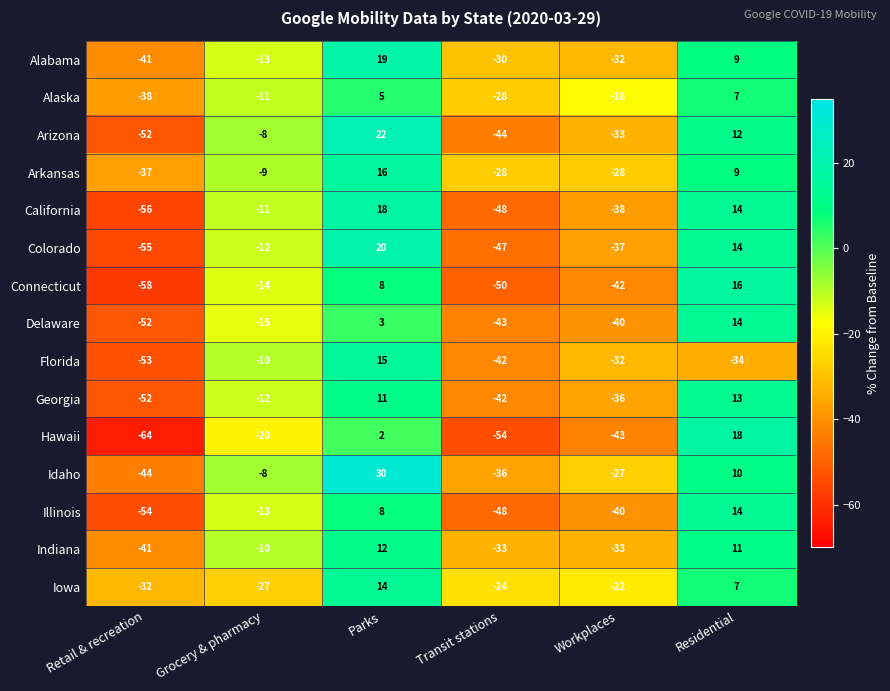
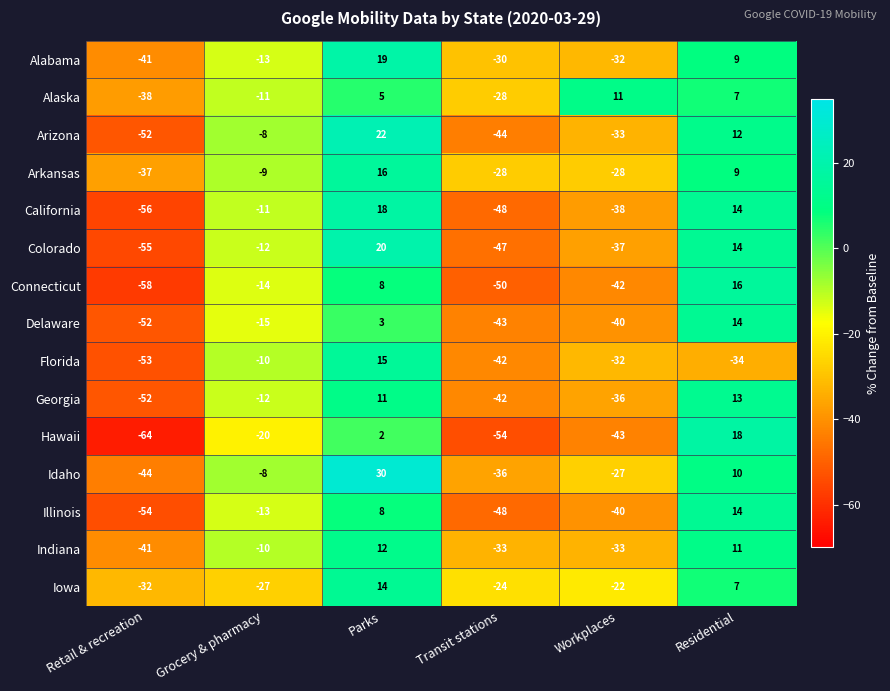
Alaska, Workplaces: -18 -> 11
